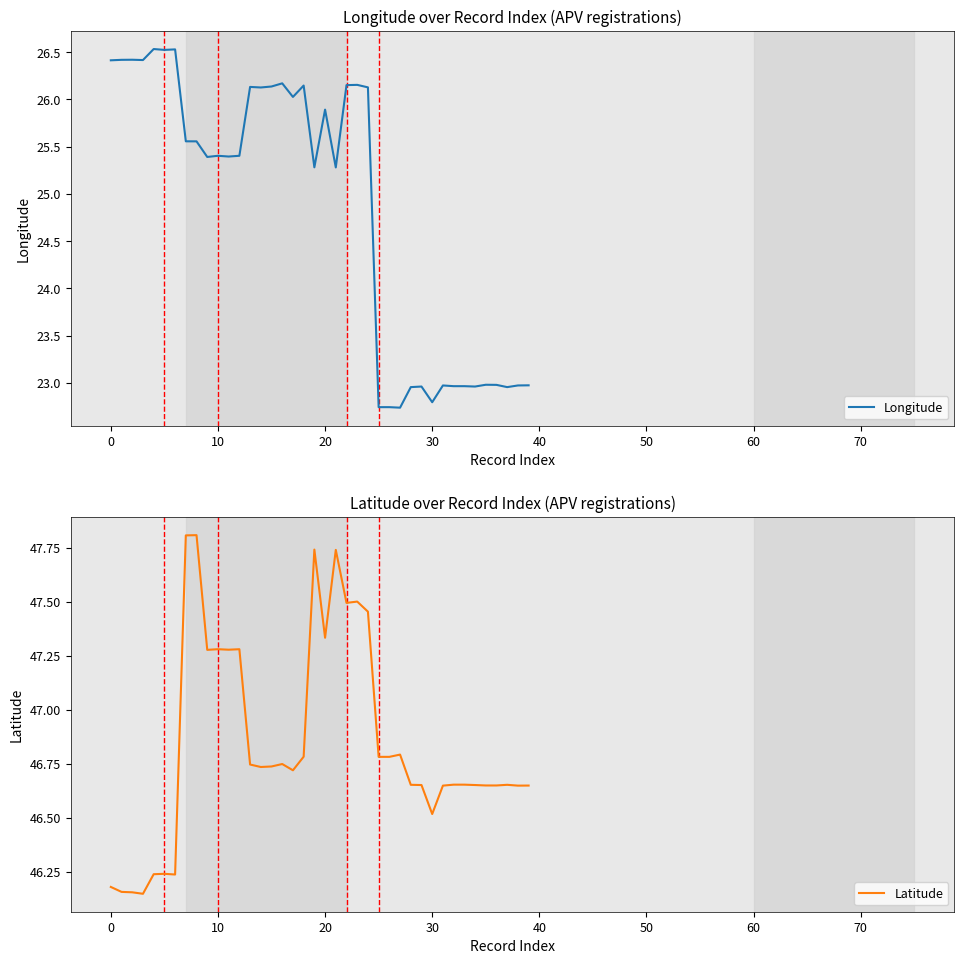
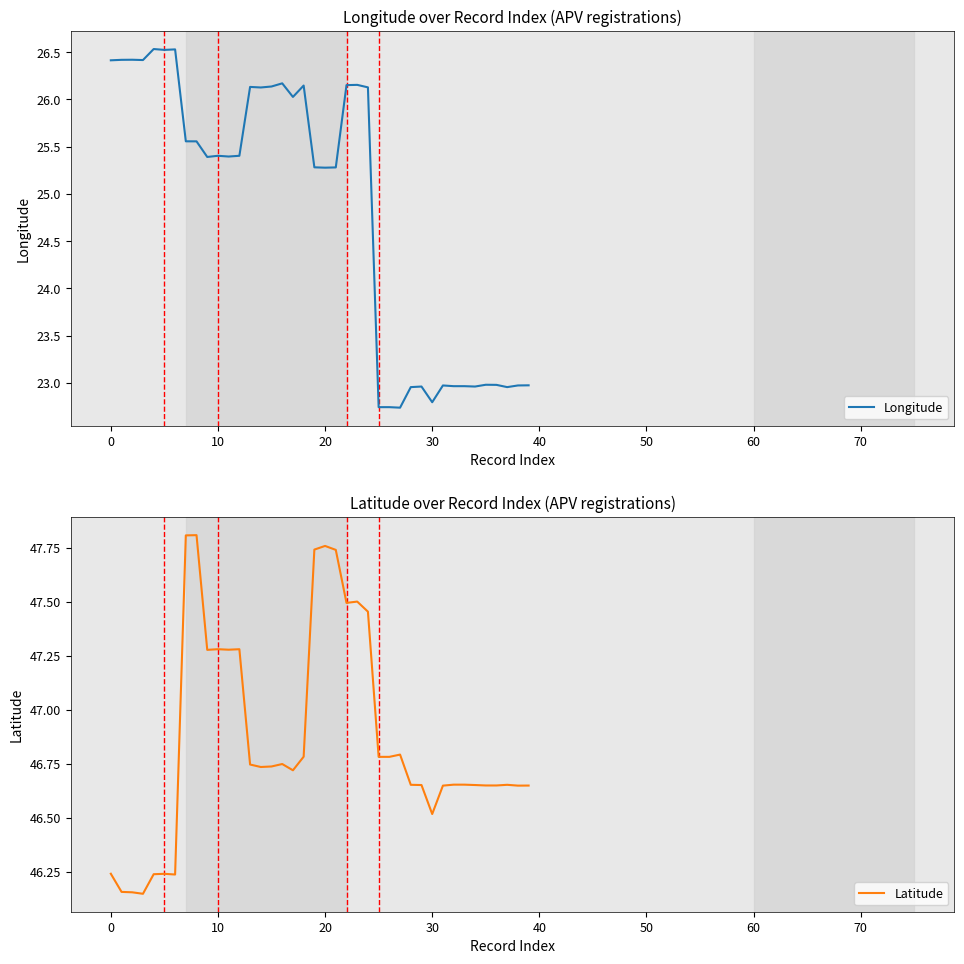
Longitude over Record Index (APV registrations), 20: 25.9 -> 25.3
Latitude over Record Index (APV registrations), 0: 46.18 -> 46.24
Latitude over Record Index (APV registrations), 20: 47.33 -> 47.76
